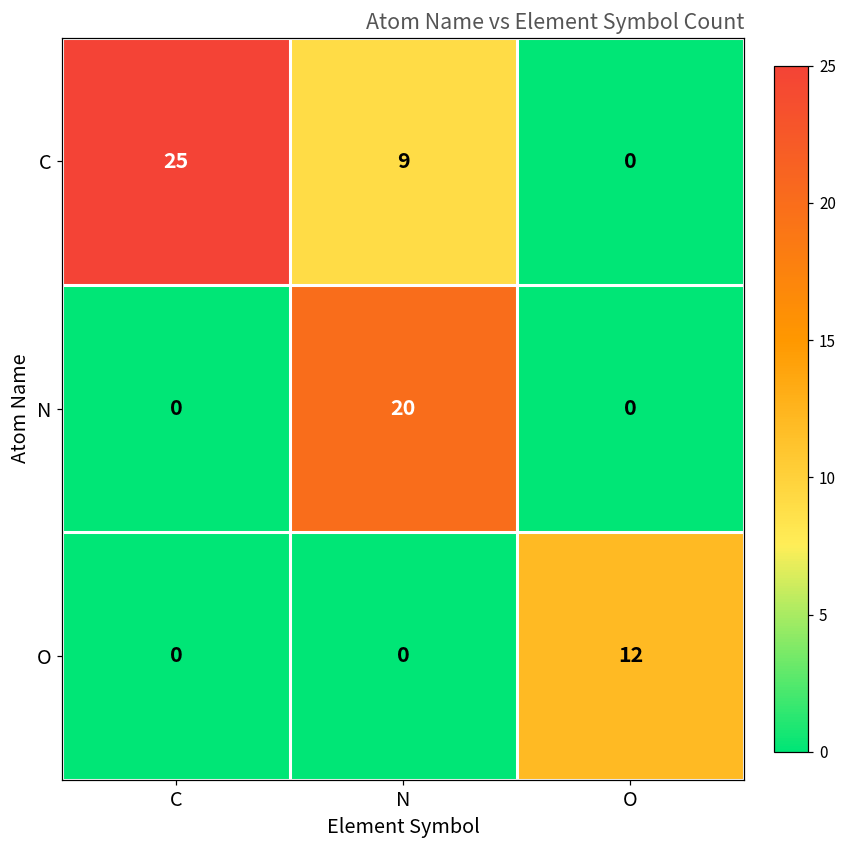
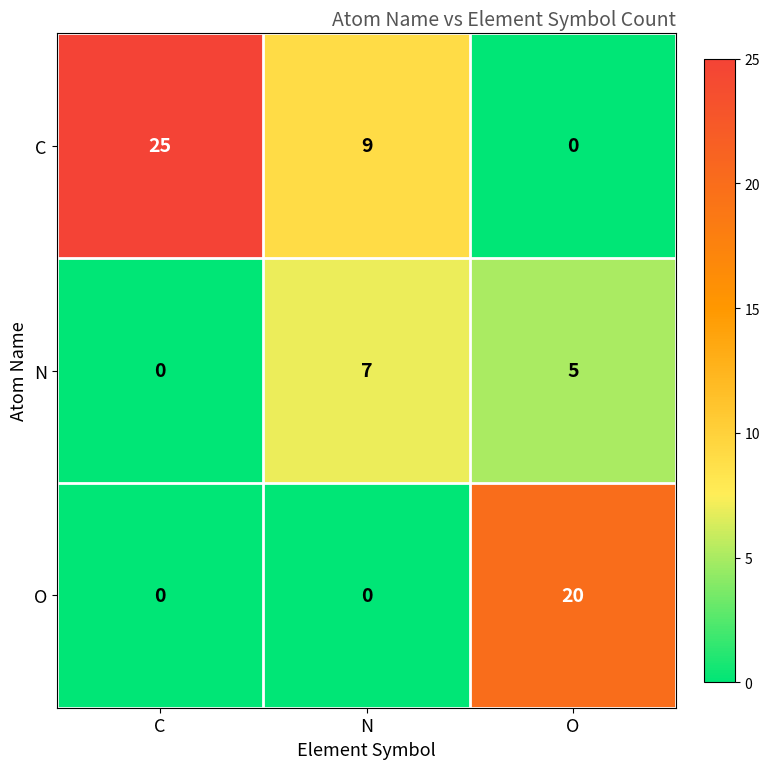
N, N: 20 -> 7
N, O: 0 -> 5
O, O: 12 -> 20
